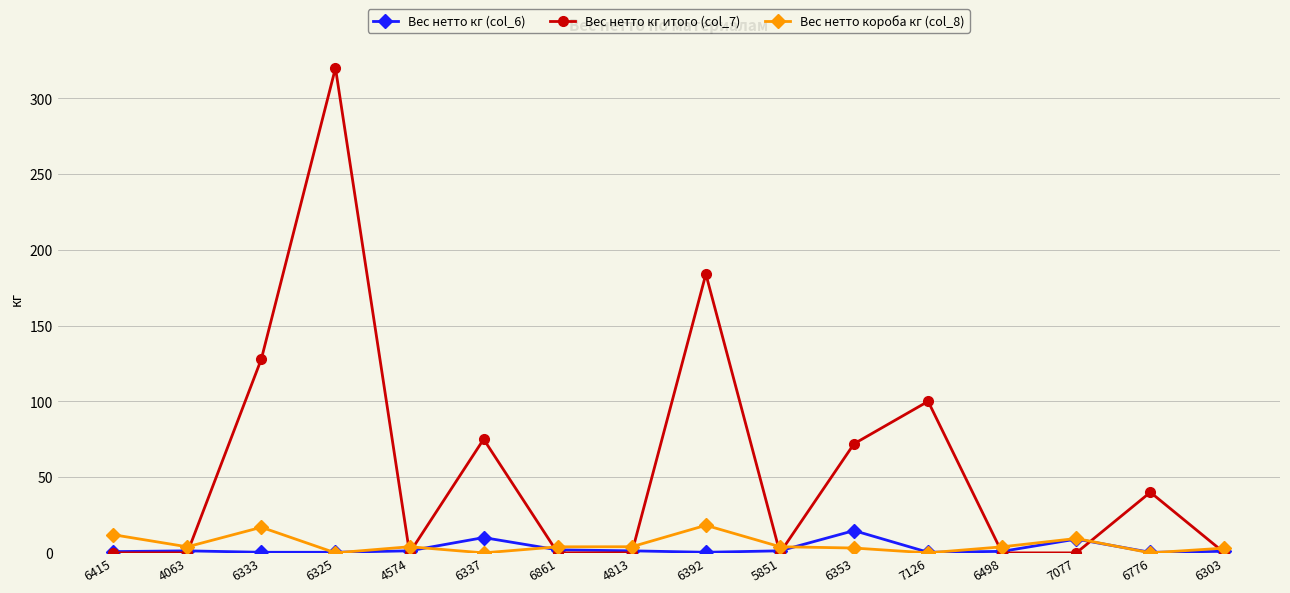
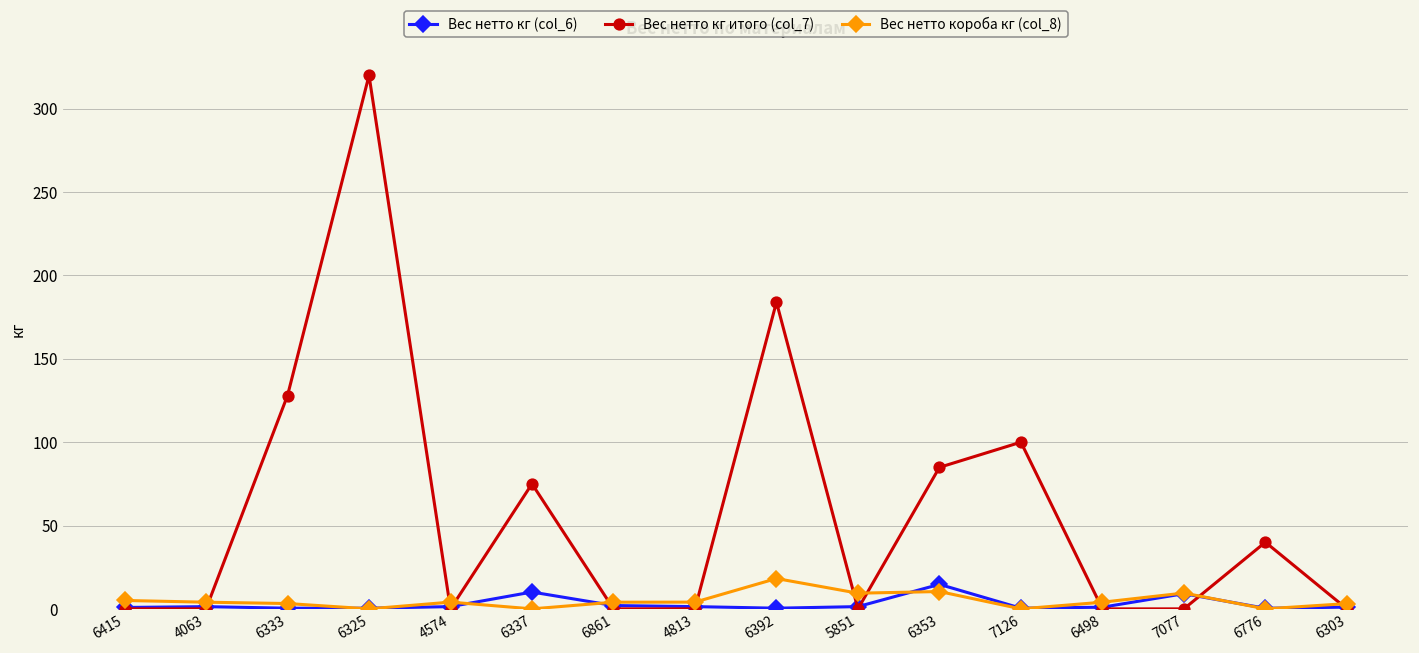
Вес нетто короба кг (col_8), 6415: 12 -> 5
Вес нетто короба кг (col_8), 6333: 17 -> 3
Вес нетто короба кг (col_8), 5851: 4 -> 9
Вес нетто кг итого (col_7), 6353: 72 -> 85
Вес нетто короба кг (col_8), 6353: 3 -> 10
